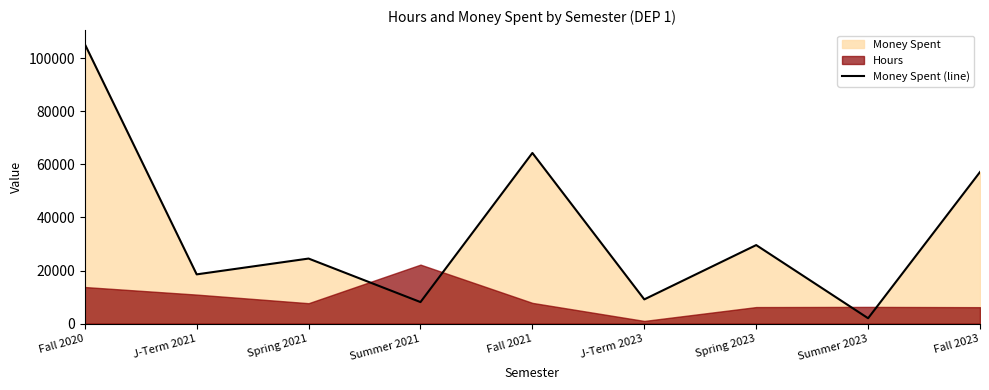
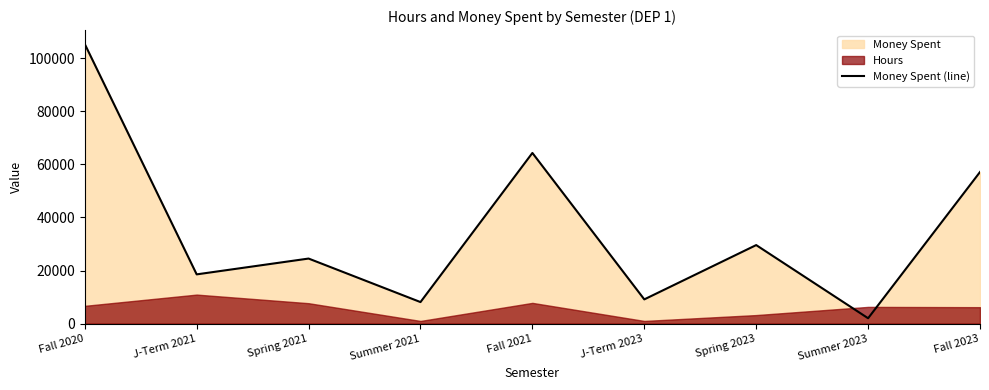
Hours, Fall 2020: 14000 -> 7000
Hours, Summer 2021: 22000 -> 1000
Hours, Spring 2023: 6000 -> 3000
